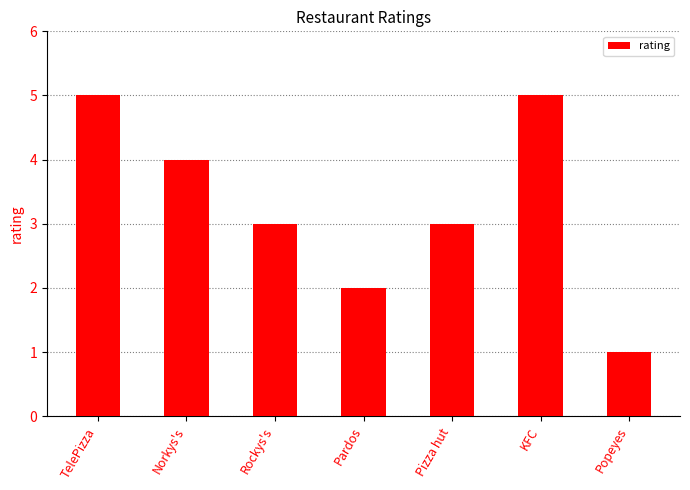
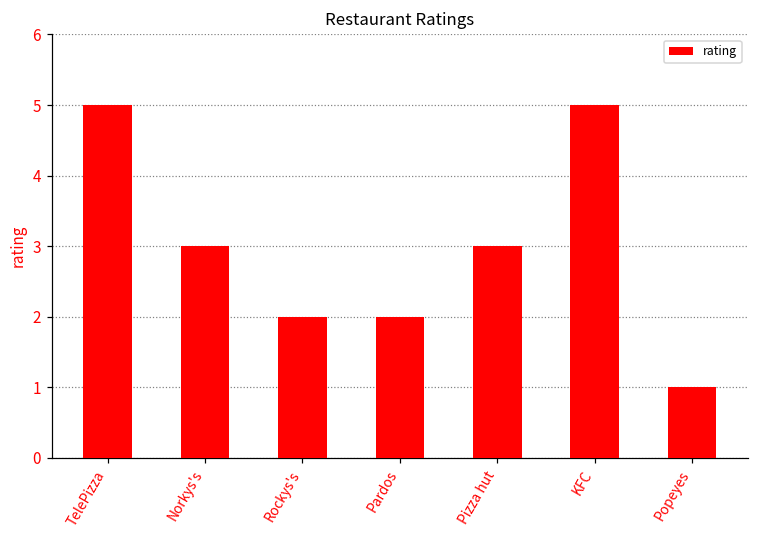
Norkys's: 4 -> 3
Rockys's: 3 -> 2
